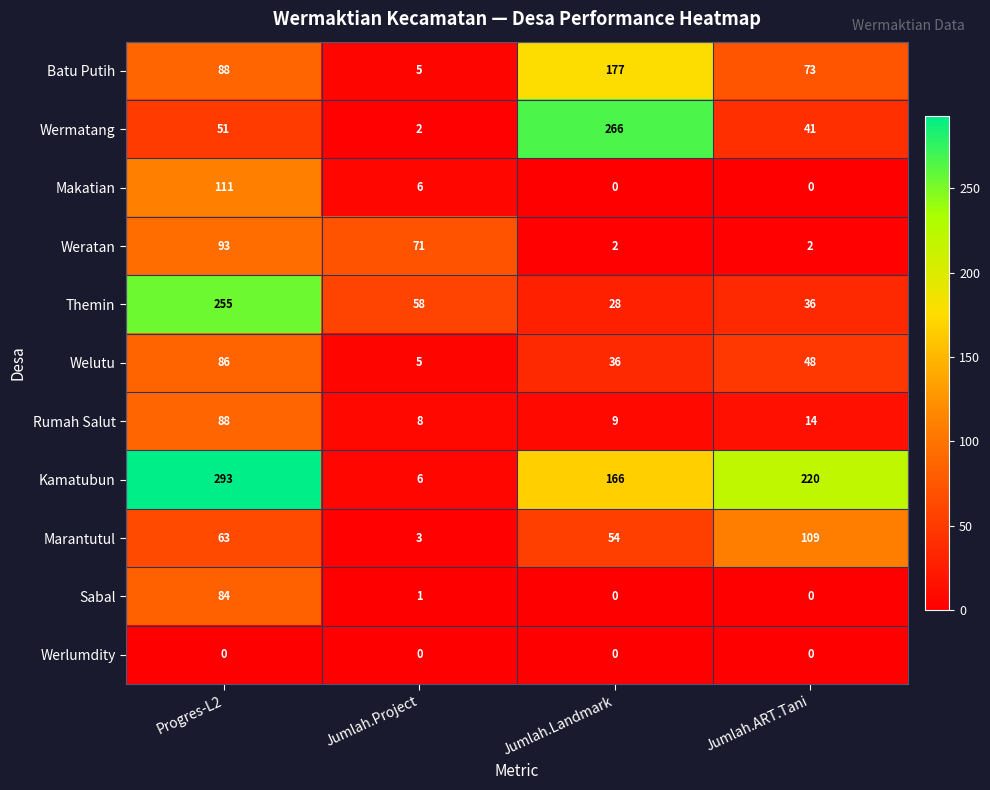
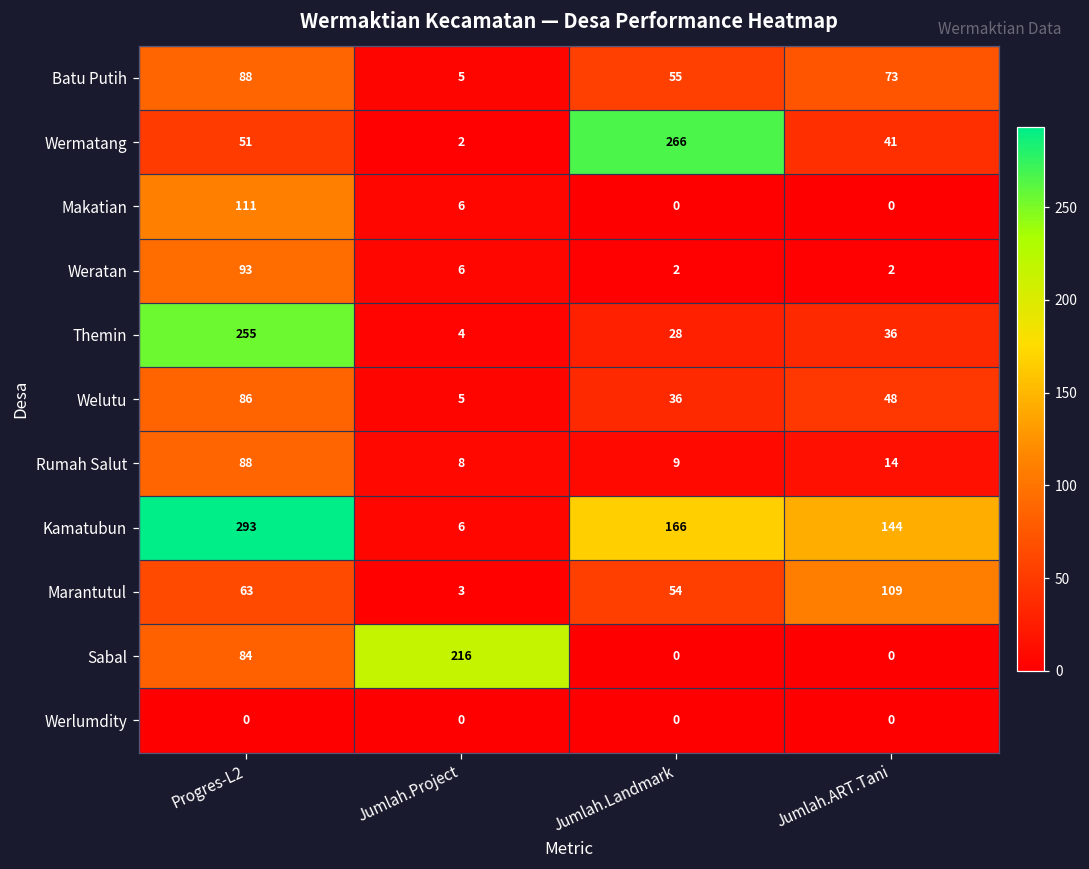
Batu Putih, Jumlah.Landmark: 177 -> 55
Weratan, Jumlah.Project: 71 -> 6
Themin, Jumlah.Project: 58 -> 4
Kamatubun, Jumlah.ART.Tani: 220 -> 144
Sabal, Jumlah.Project: 1 -> 216
